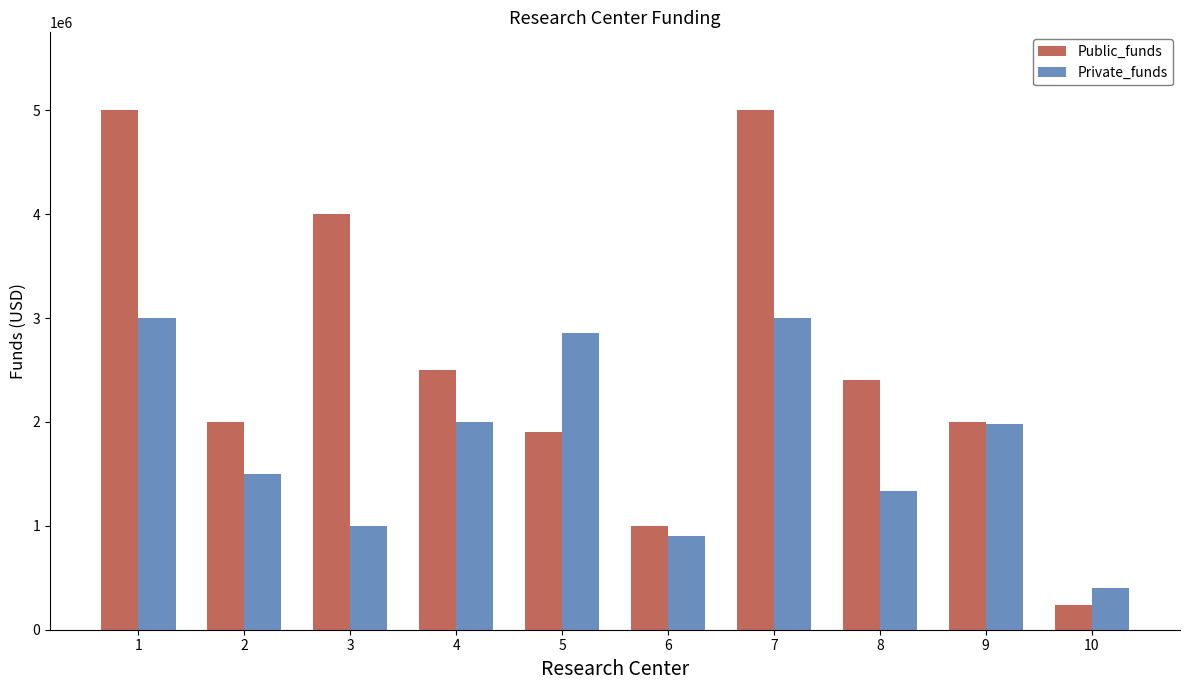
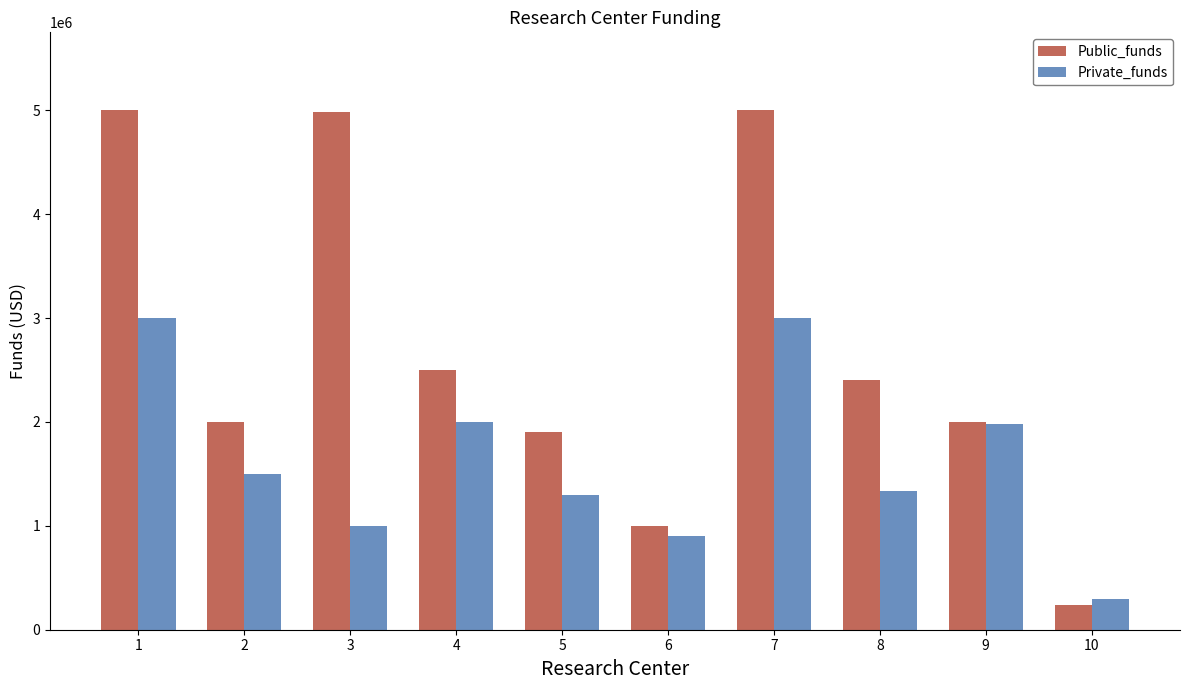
Public_funds, 3: 4000000 -> 4980000
Private_funds, 5: 2850000 -> 1300000
Private_funds, 10: 400000 -> 300000
